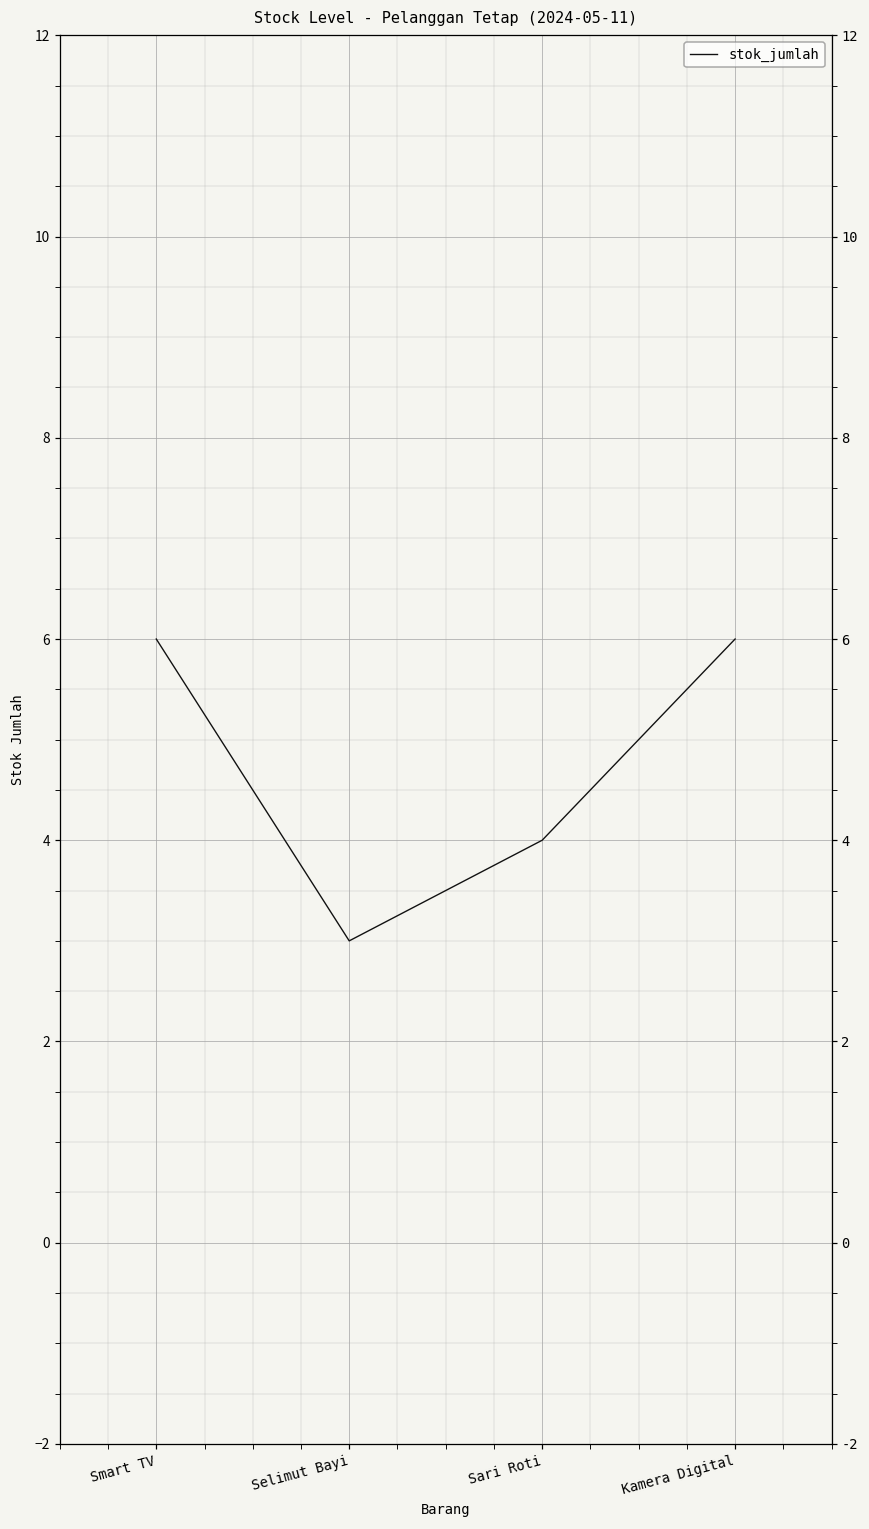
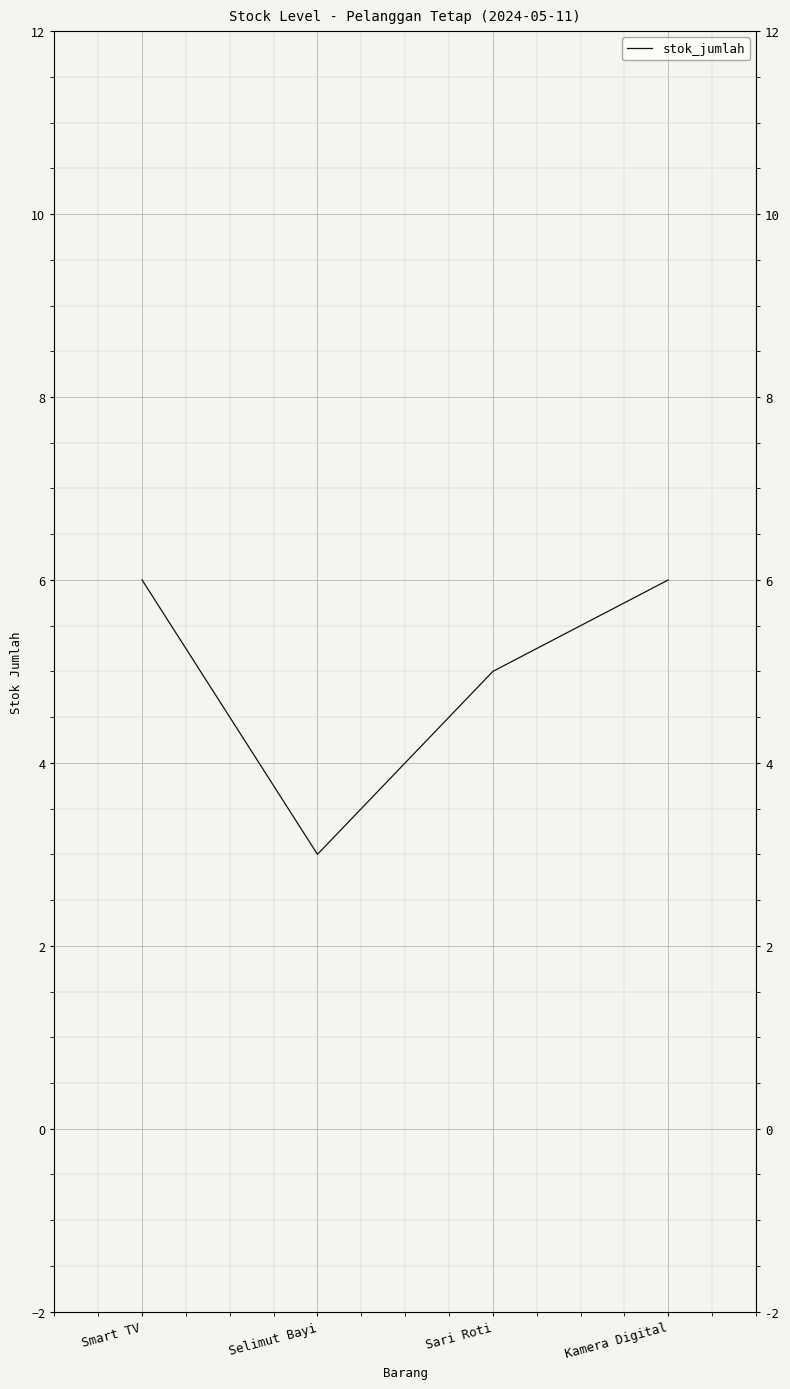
Sari Roti: 4 -> 5
